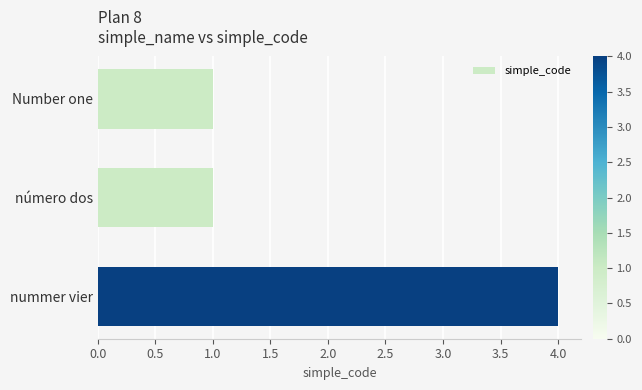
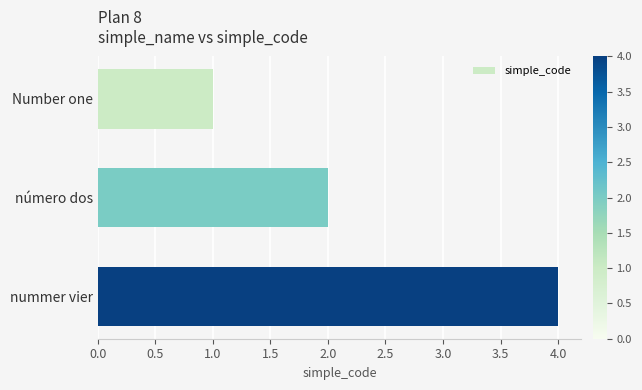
número dos: 1 -> 2
